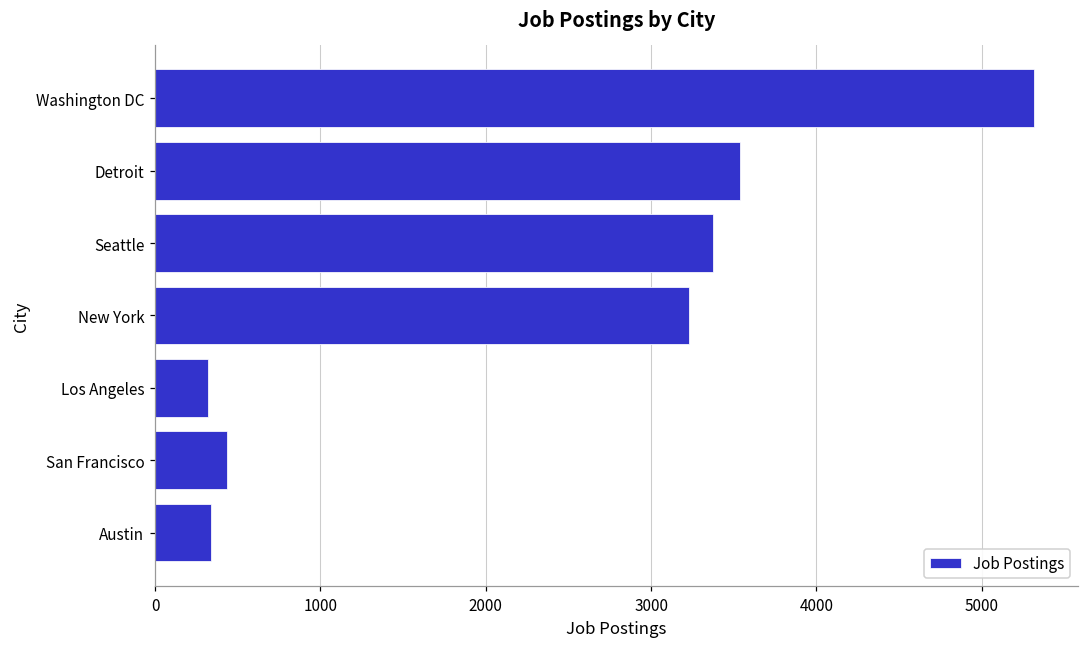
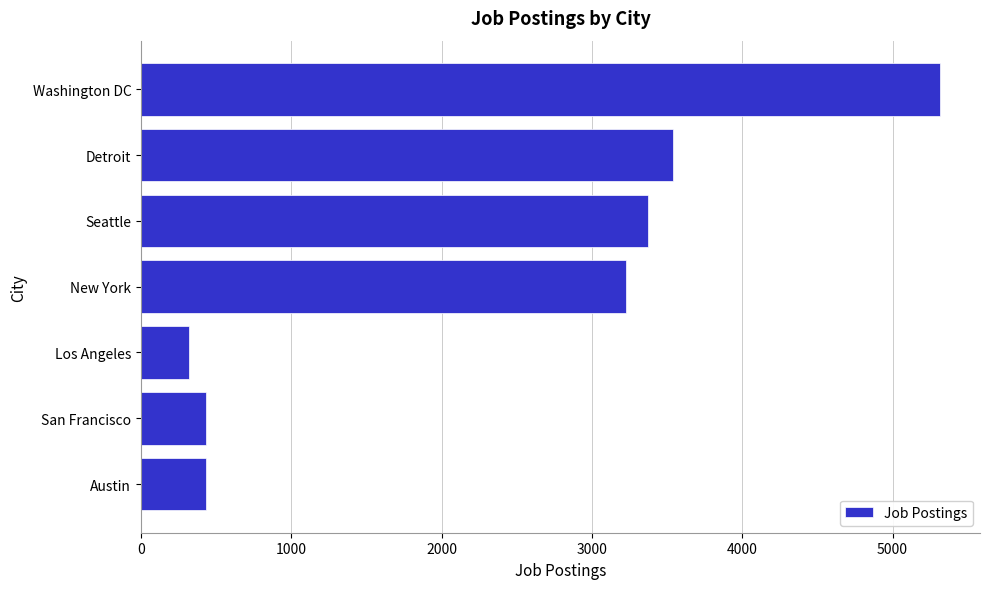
Austin: 340 -> 430
